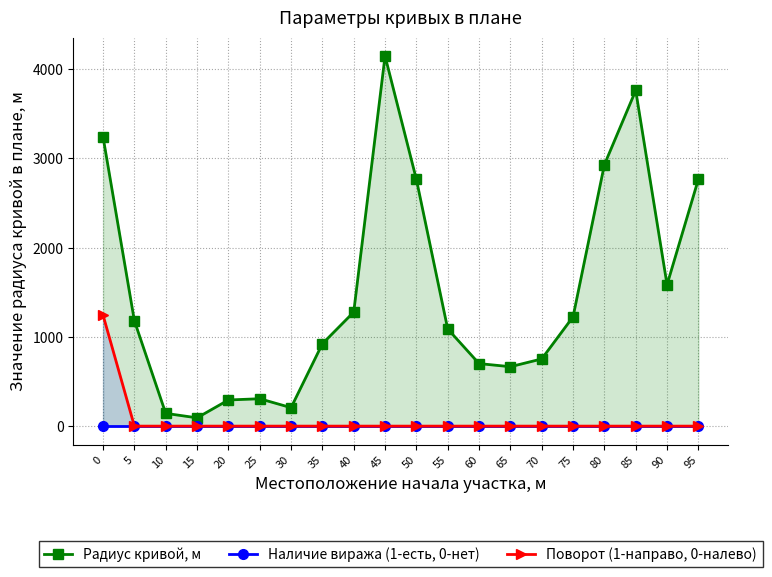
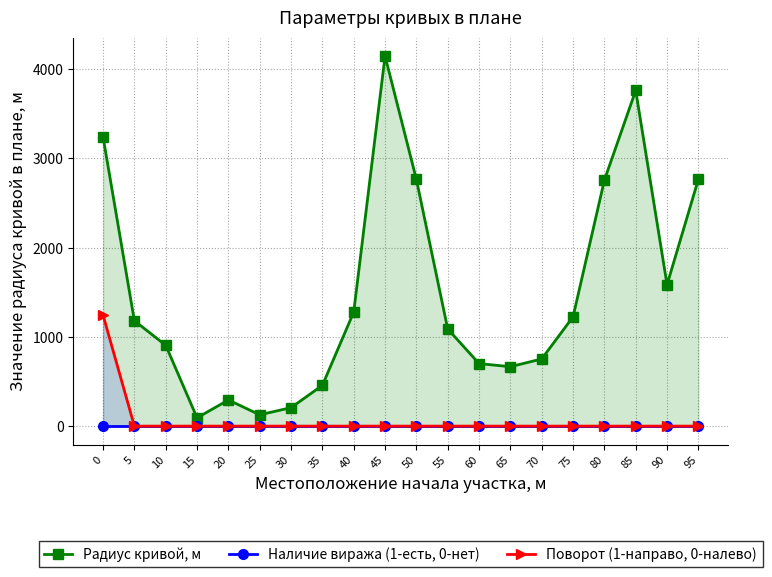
Радиус кривой, м, 10: 100 -> 900
Радиус кривой, м, 25: 300 -> 100
Радиус кривой, м, 35: 900 -> 500
Радиус кривой, м, 80: 2900 -> 2800
